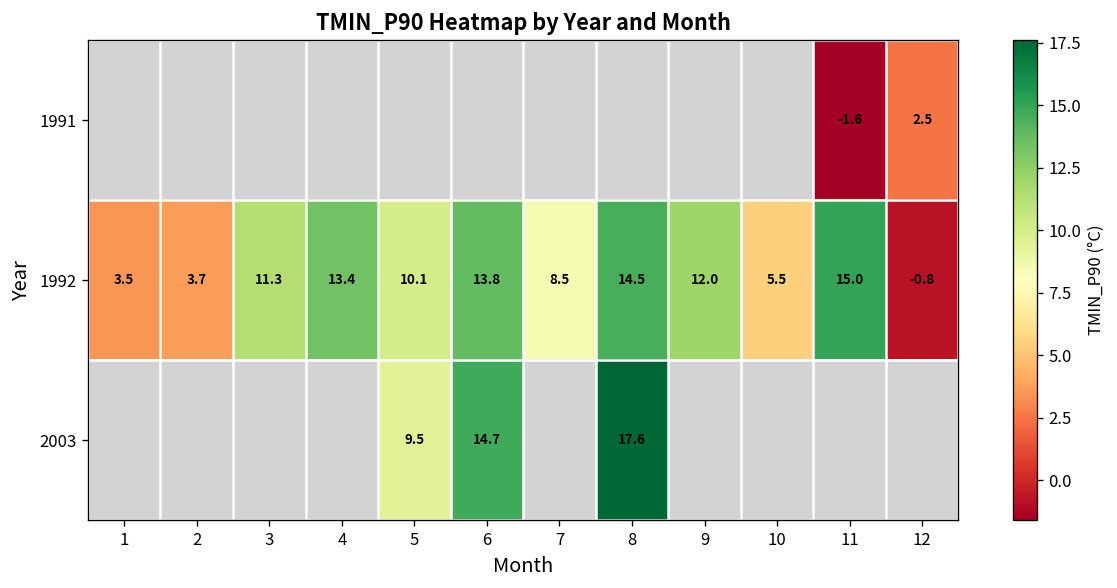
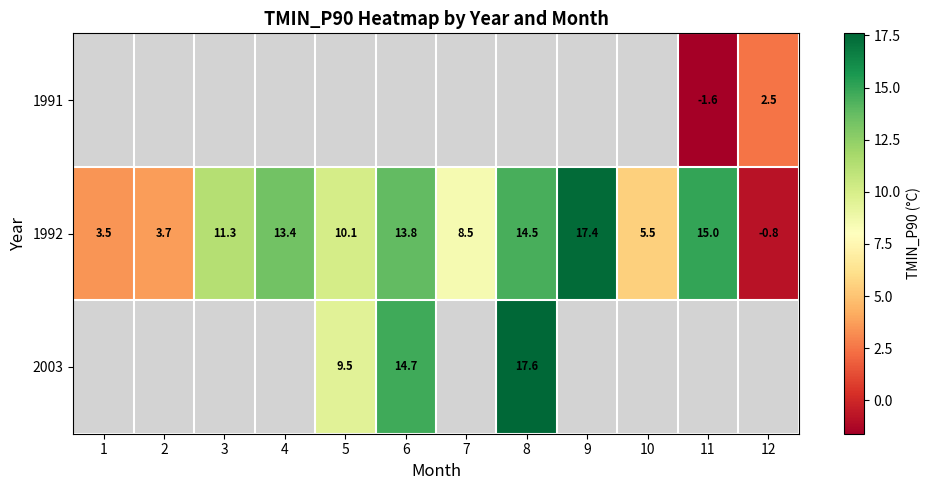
1992, 9: 12.0 -> 17.4
